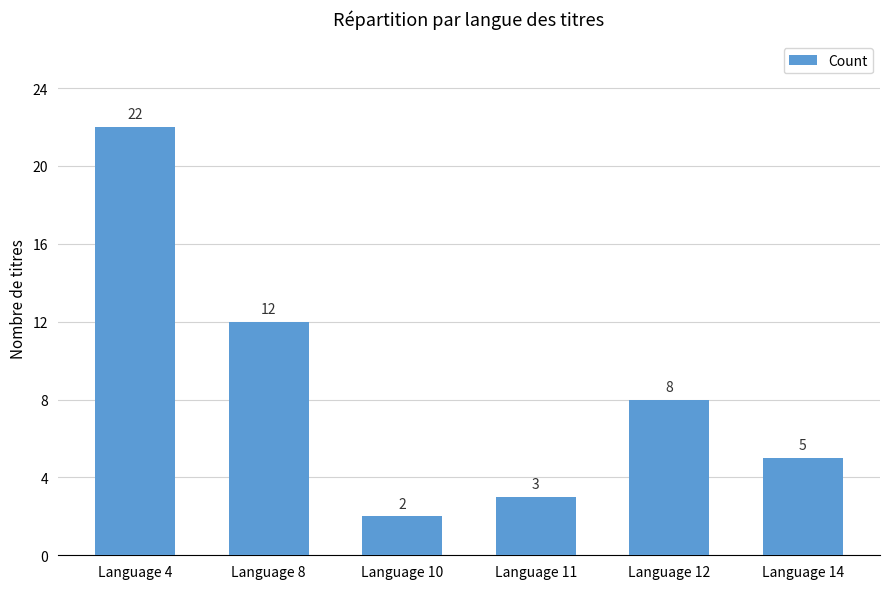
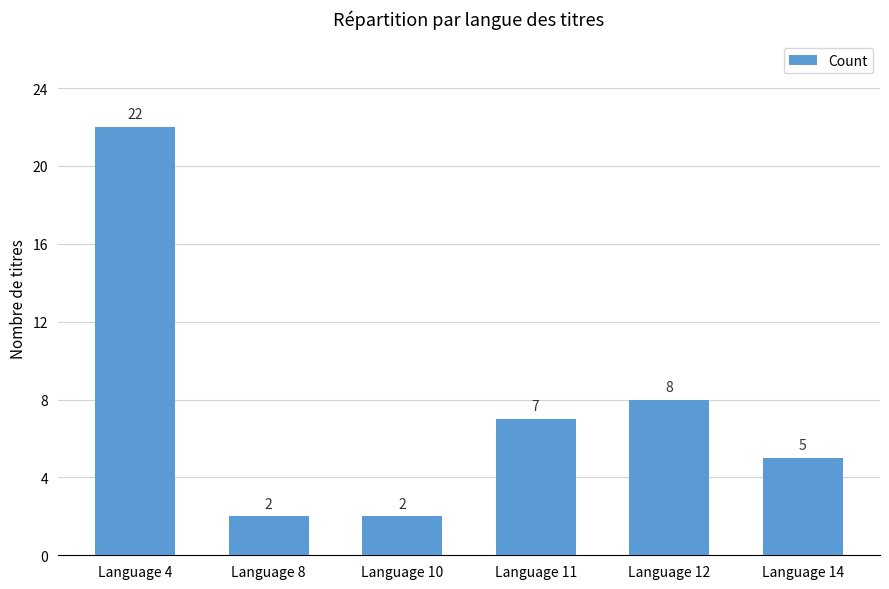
Language 8: 12 -> 2
Language 11: 3 -> 7
